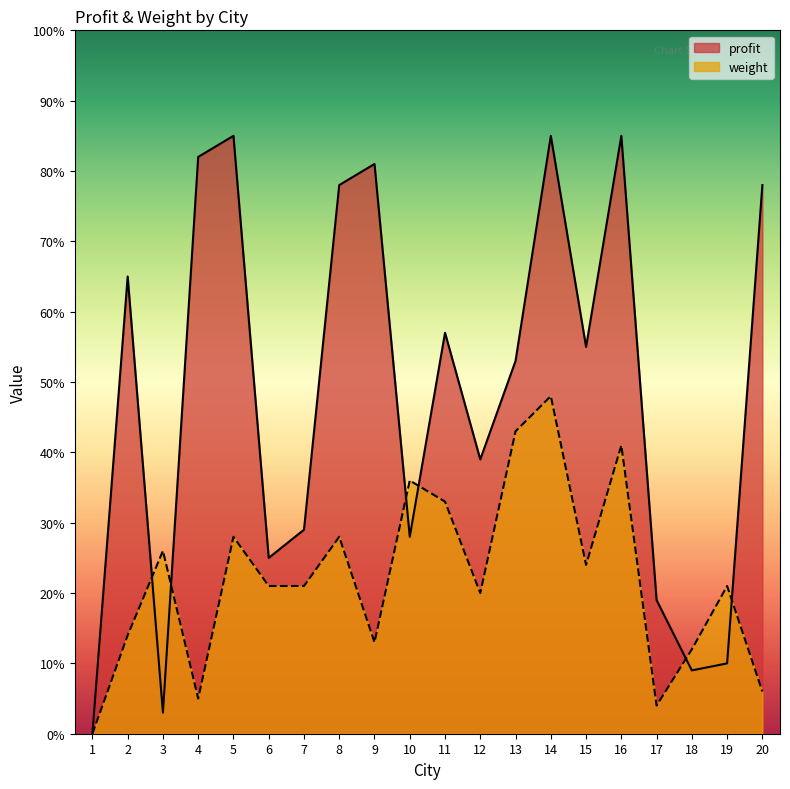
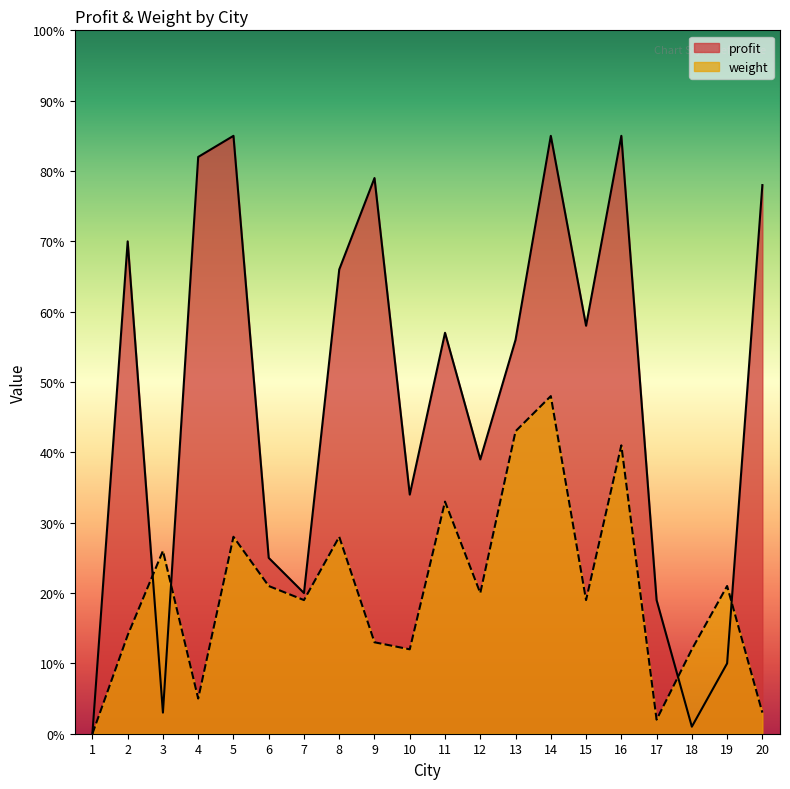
profit, 2: 65% -> 70%
profit, 7: 29% -> 20%
weight, 7: 21% -> 19%
profit, 8: 78% -> 66%
profit, 9: 81% -> 79%
profit, 10: 28% -> 34%
weight, 10: 36% -> 12%
profit, 13: 53% -> 56%
profit, 15: 55% -> 58%
weight, 15: 24% -> 19%
weight, 17: 4% -> 2%
profit, 18: 9% -> 1%
weight, 20: 6% -> 3%
